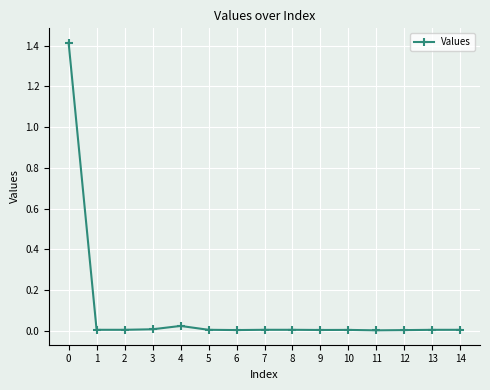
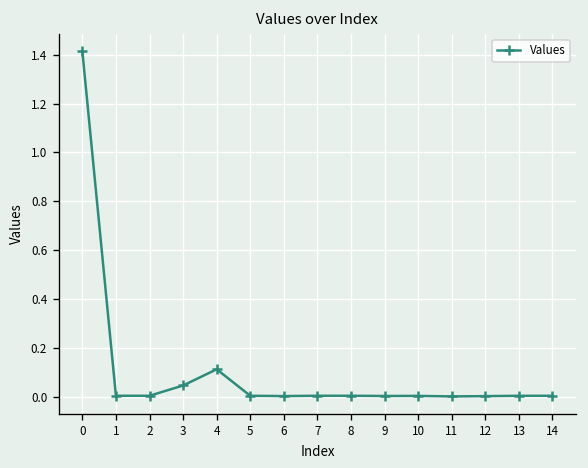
3: 0.01 -> 0.05
4: 0.02 -> 0.11
